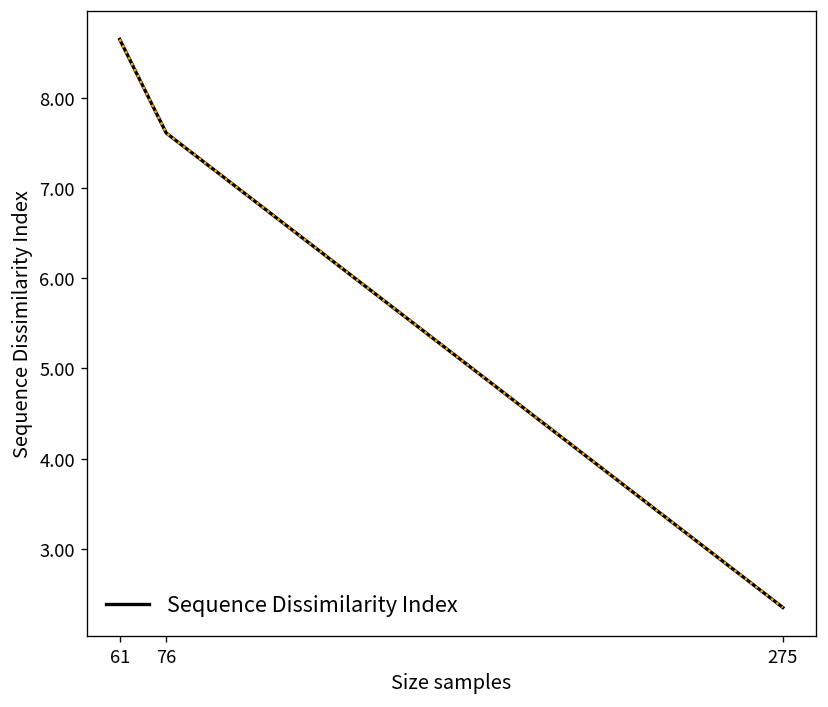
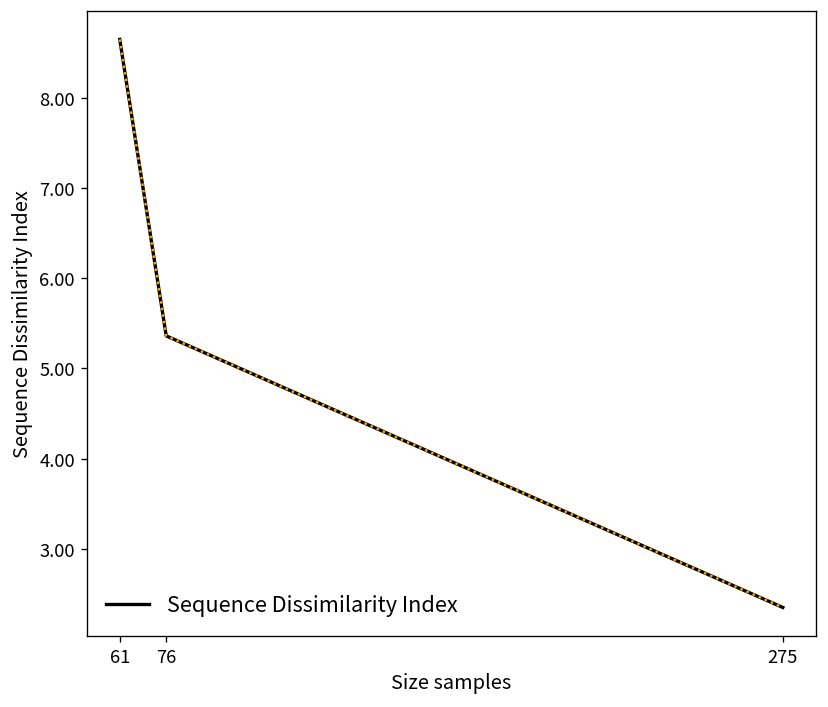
76: 7.6 -> 5.4
